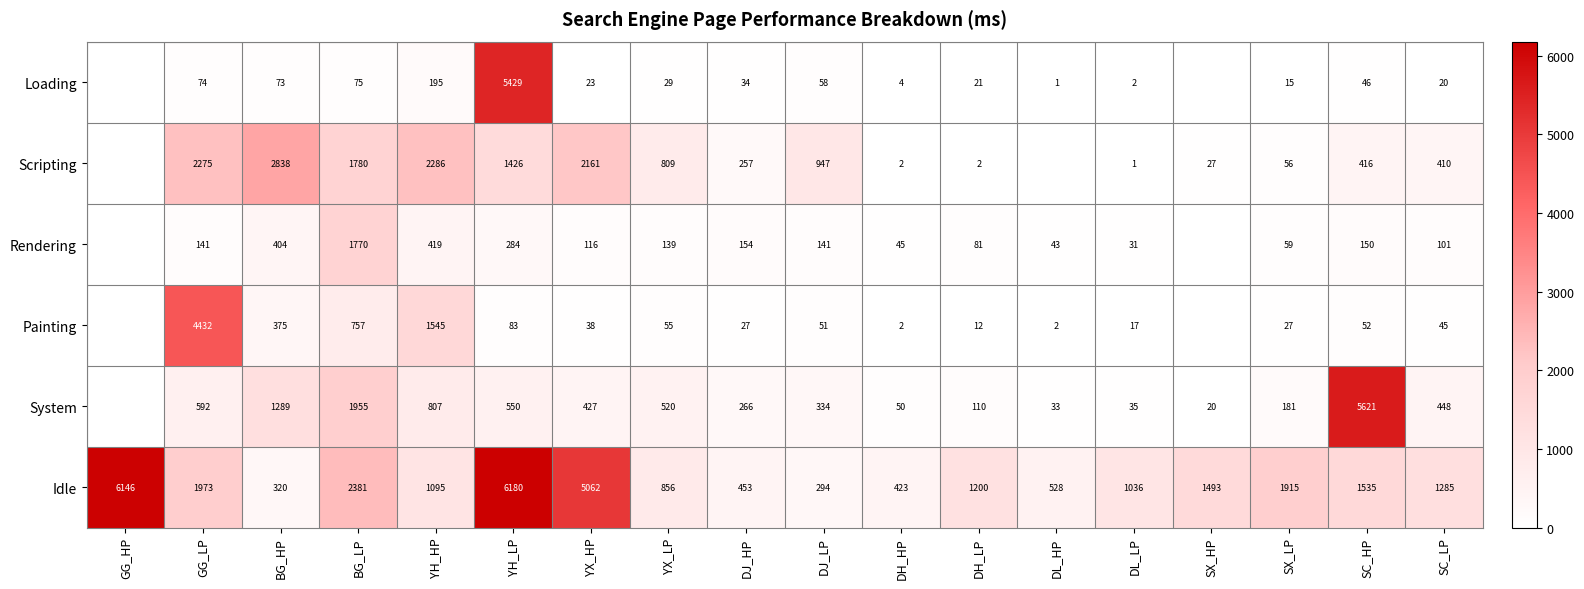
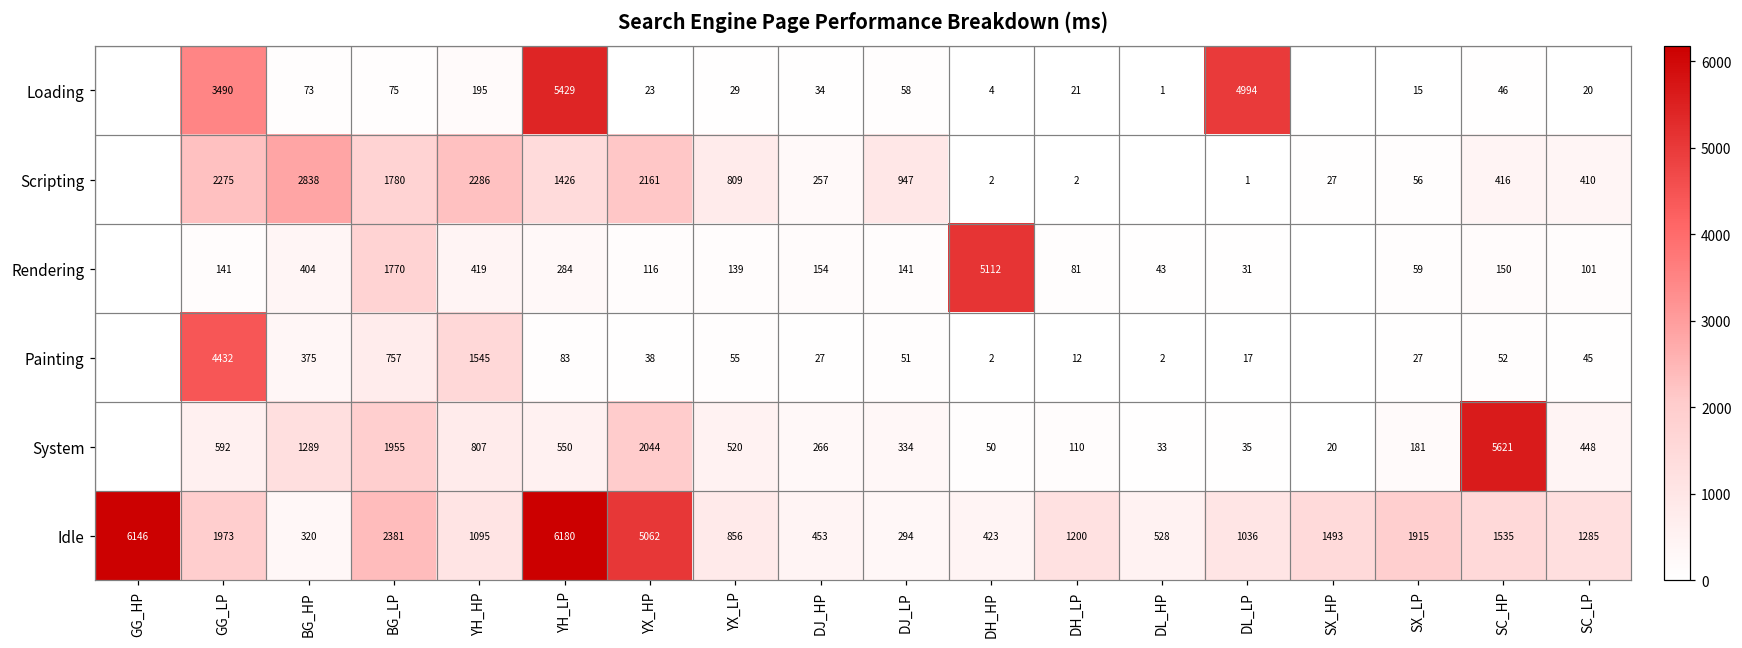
Loading, GG_LP: 74 -> 3490
Loading, DL_LP: 2 -> 4994
Rendering, DH_HP: 45 -> 5112
System, YX_HP: 427 -> 2044
